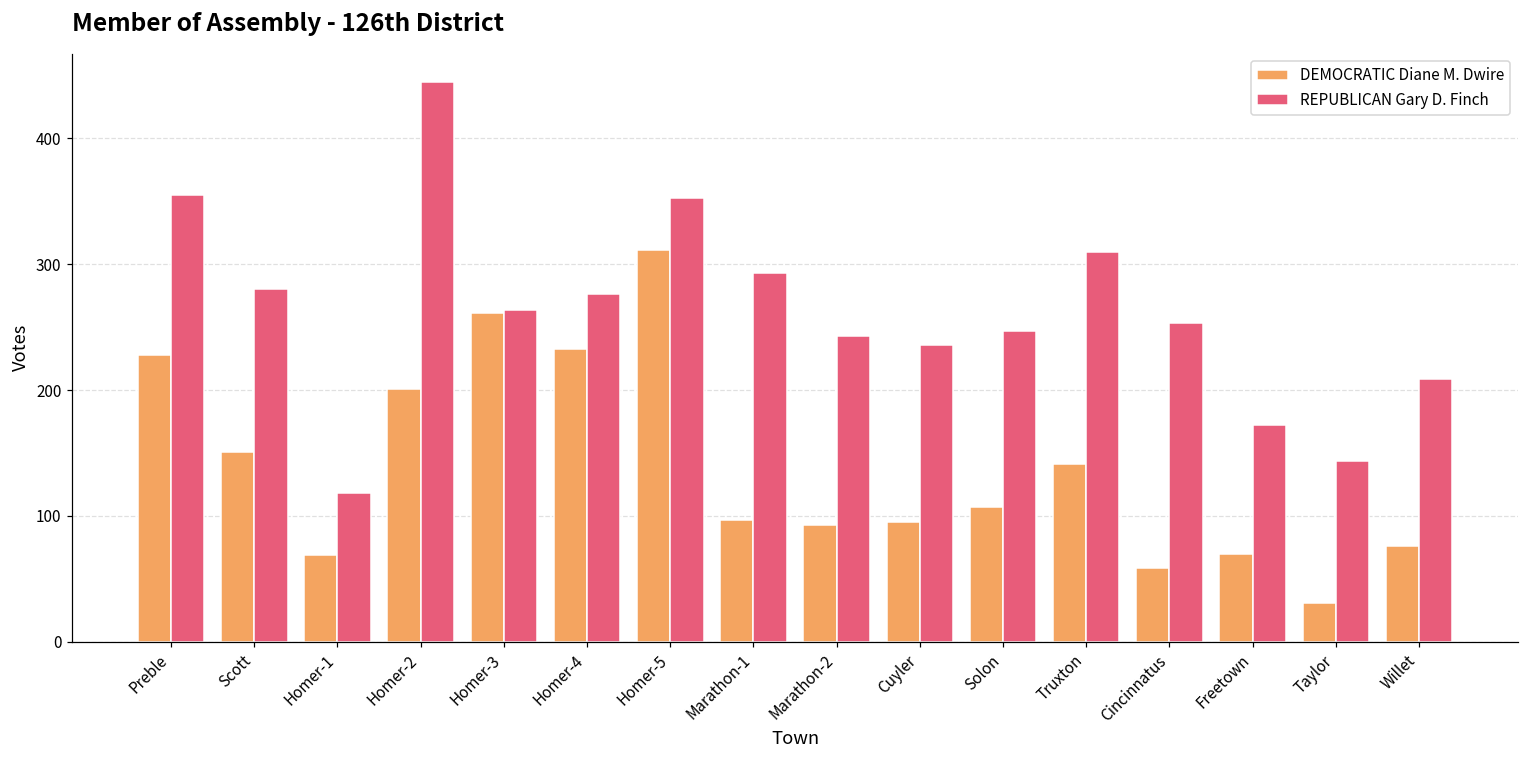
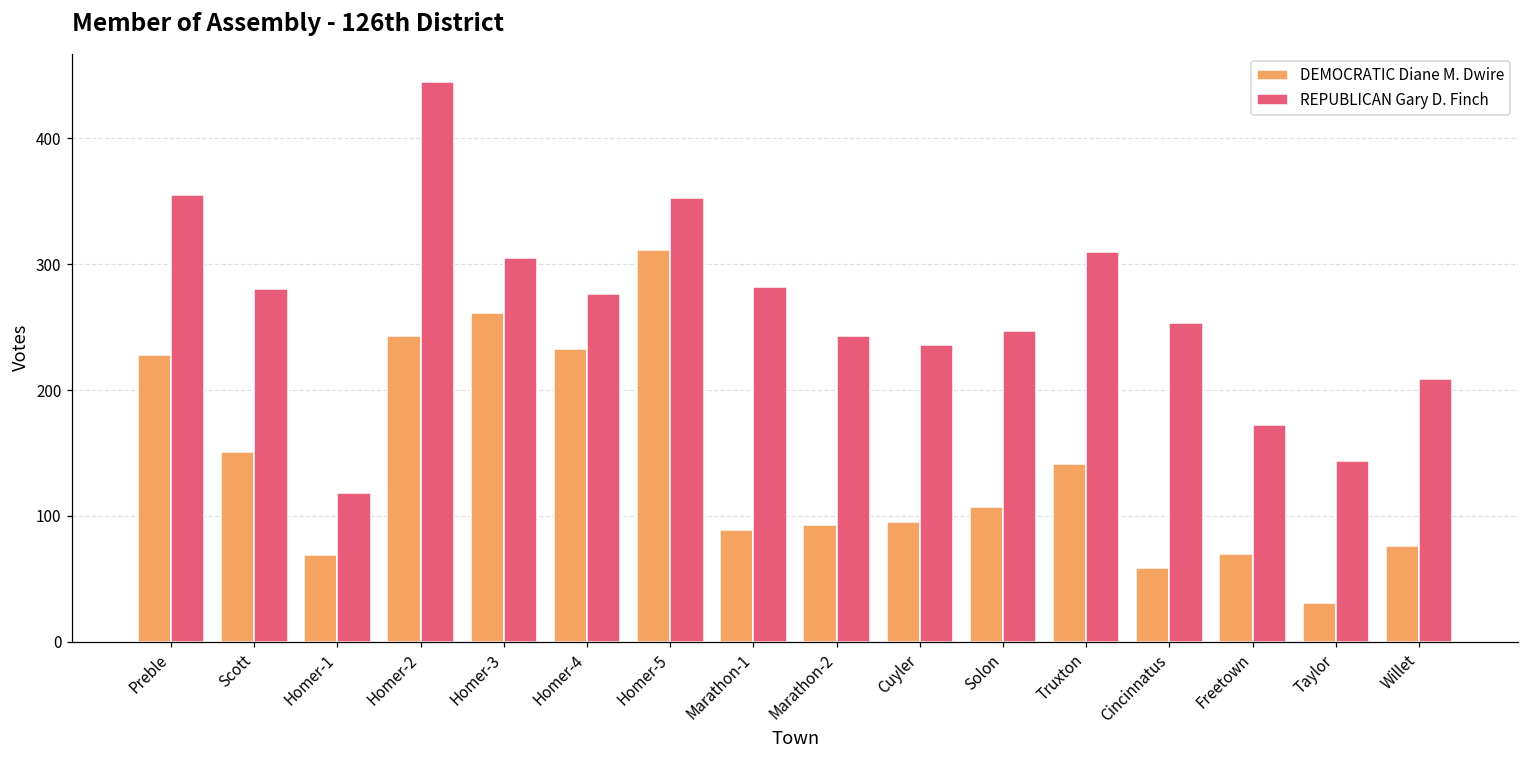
DEMOCRATIC Diane M. Dwire, Homer-2: 201 -> 243
REPUBLICAN Gary D. Finch, Homer-3: 264 -> 305
DEMOCRATIC Diane M. Dwire, Marathon-1: 97 -> 89
REPUBLICAN Gary D. Finch, Marathon-1: 293 -> 282
